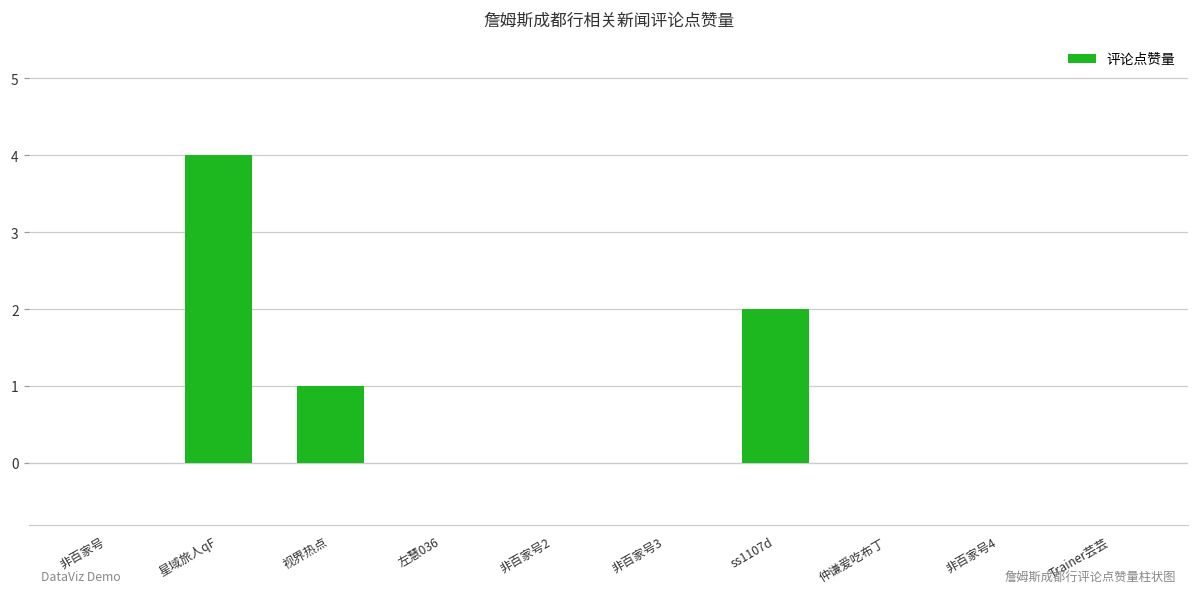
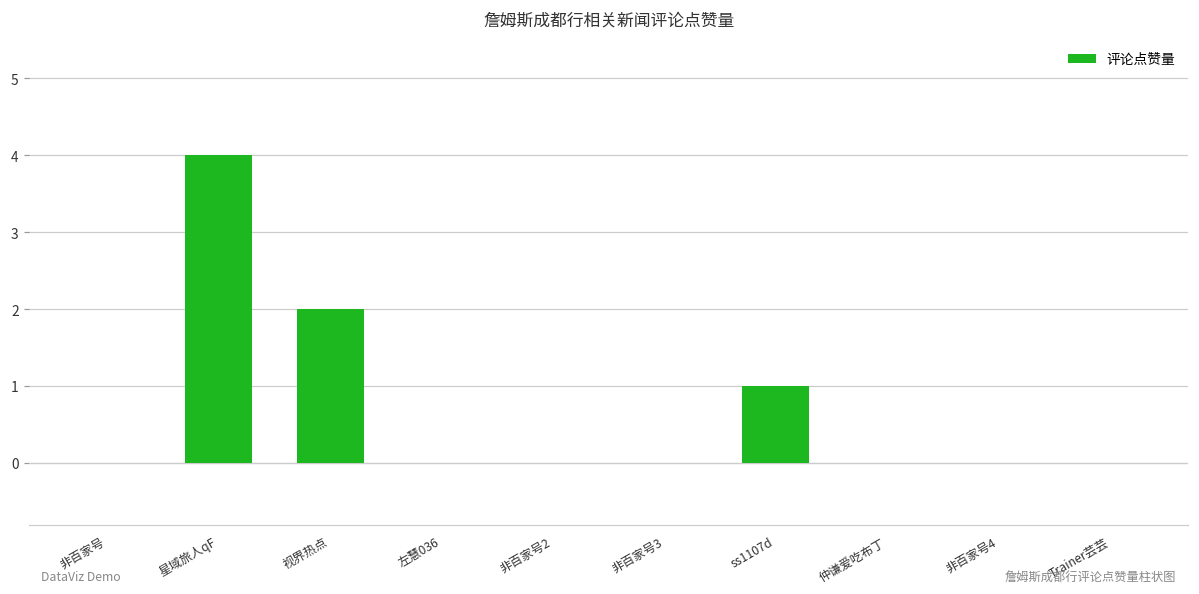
视界热点: 1 -> 2
ss1107d: 2 -> 1
